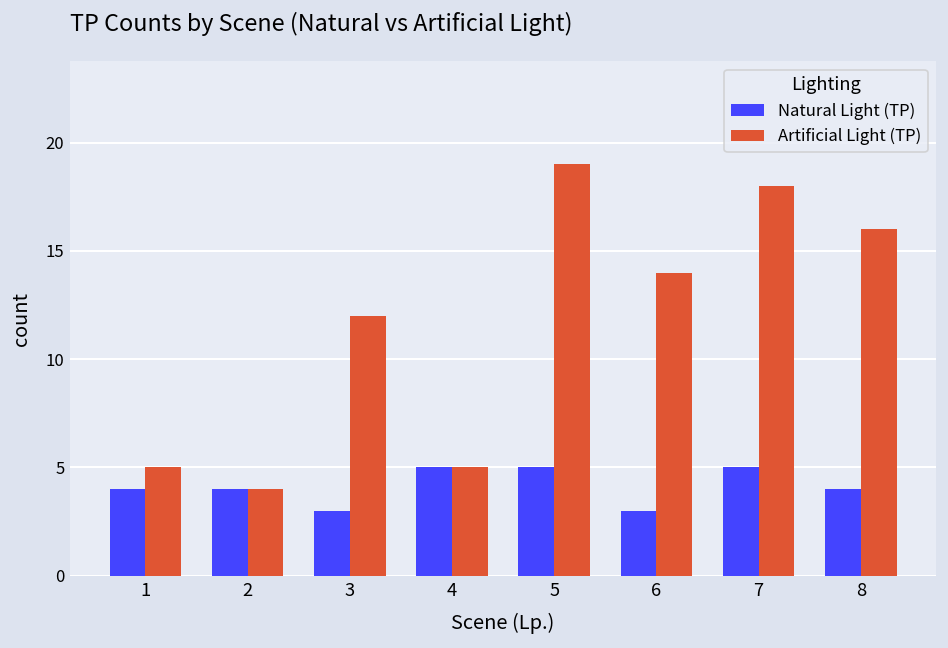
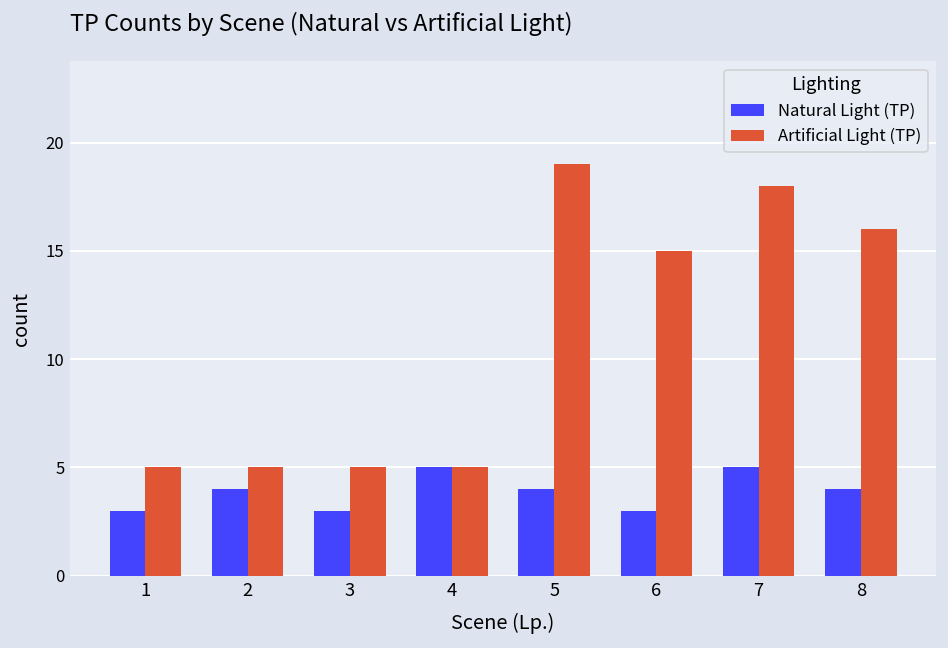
Natural Light (TP), 1: 4 -> 3
Artificial Light (TP), 2: 4 -> 5
Artificial Light (TP), 3: 12 -> 5
Natural Light (TP), 5: 5 -> 4
Artificial Light (TP), 6: 14 -> 15
